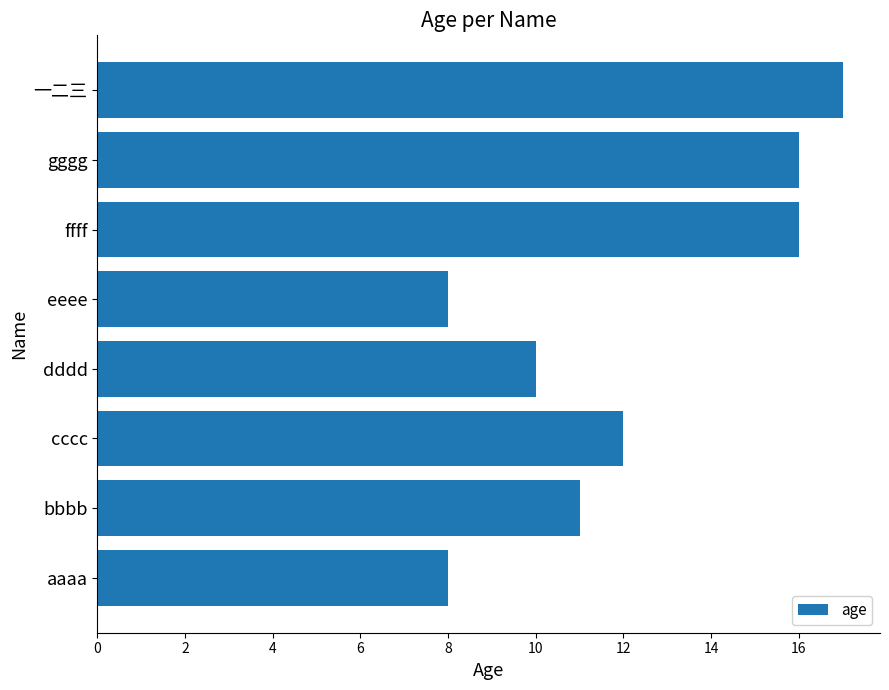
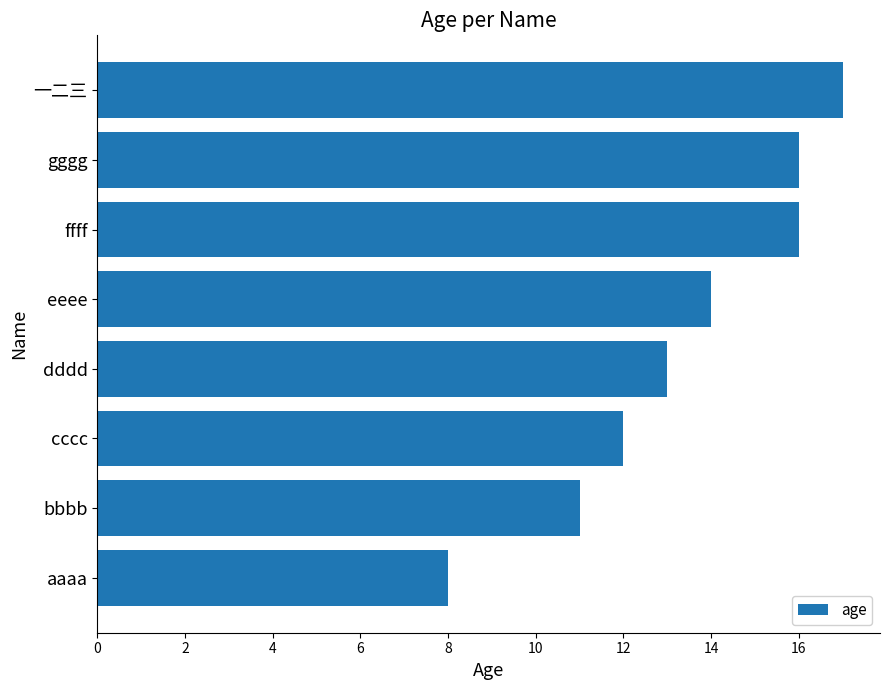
eeee: 8 -> 14
dddd: 10 -> 13
